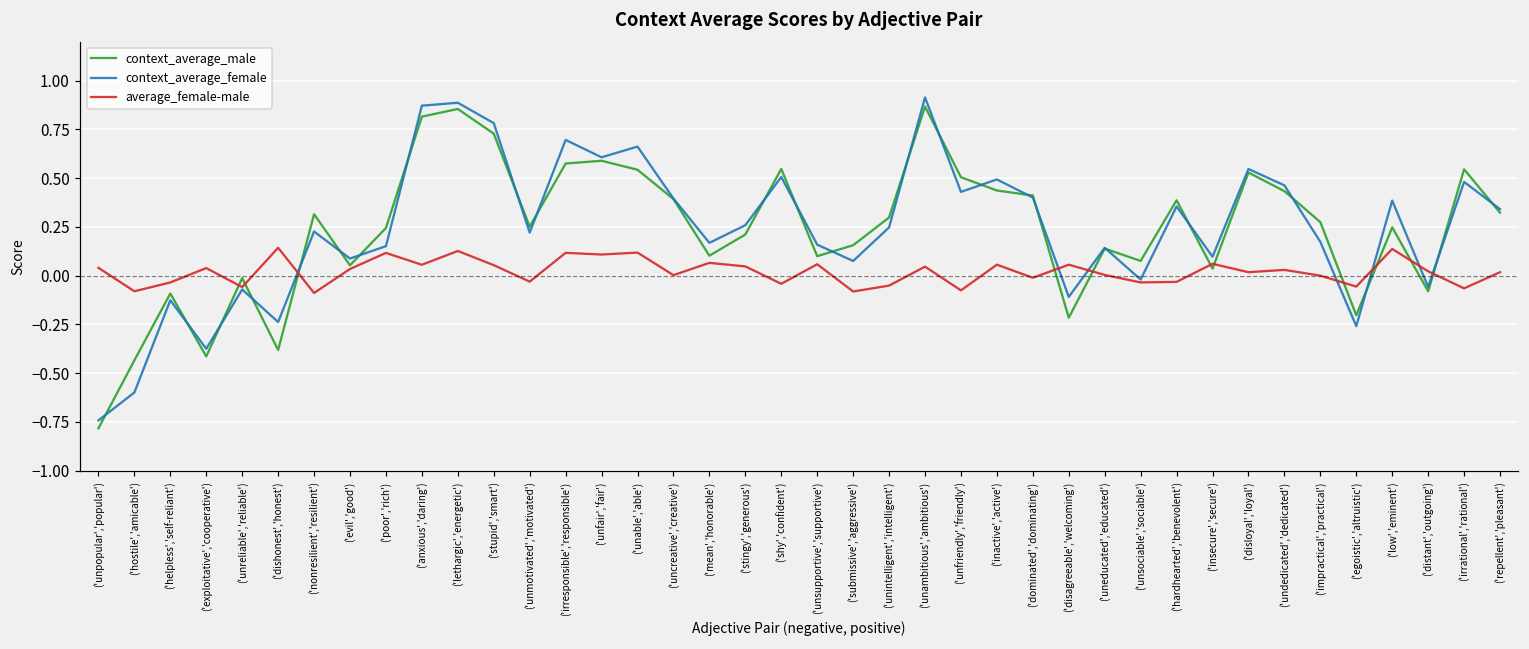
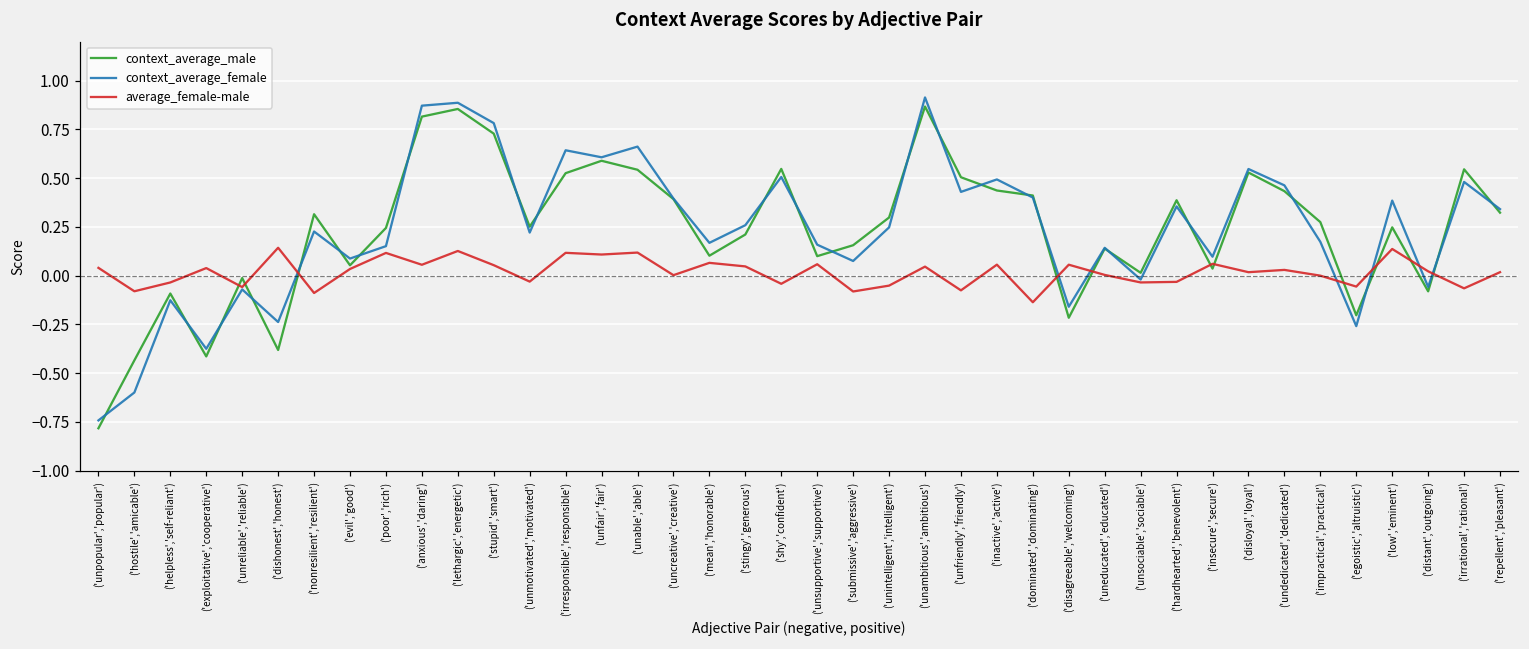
context_average_male, ('irresponsible','responsible'): 0.58 -> 0.53
context_average_female, ('irresponsible','responsible'): 0.70 -> 0.64
average_female-male, ('dominated','dominating'): -0.01 -> -0.14
context_average_female, ('disagreeable','welcoming'): -0.11 -> -0.16
context_average_male, ('unsociable','sociable'): 0.08 -> 0.01
